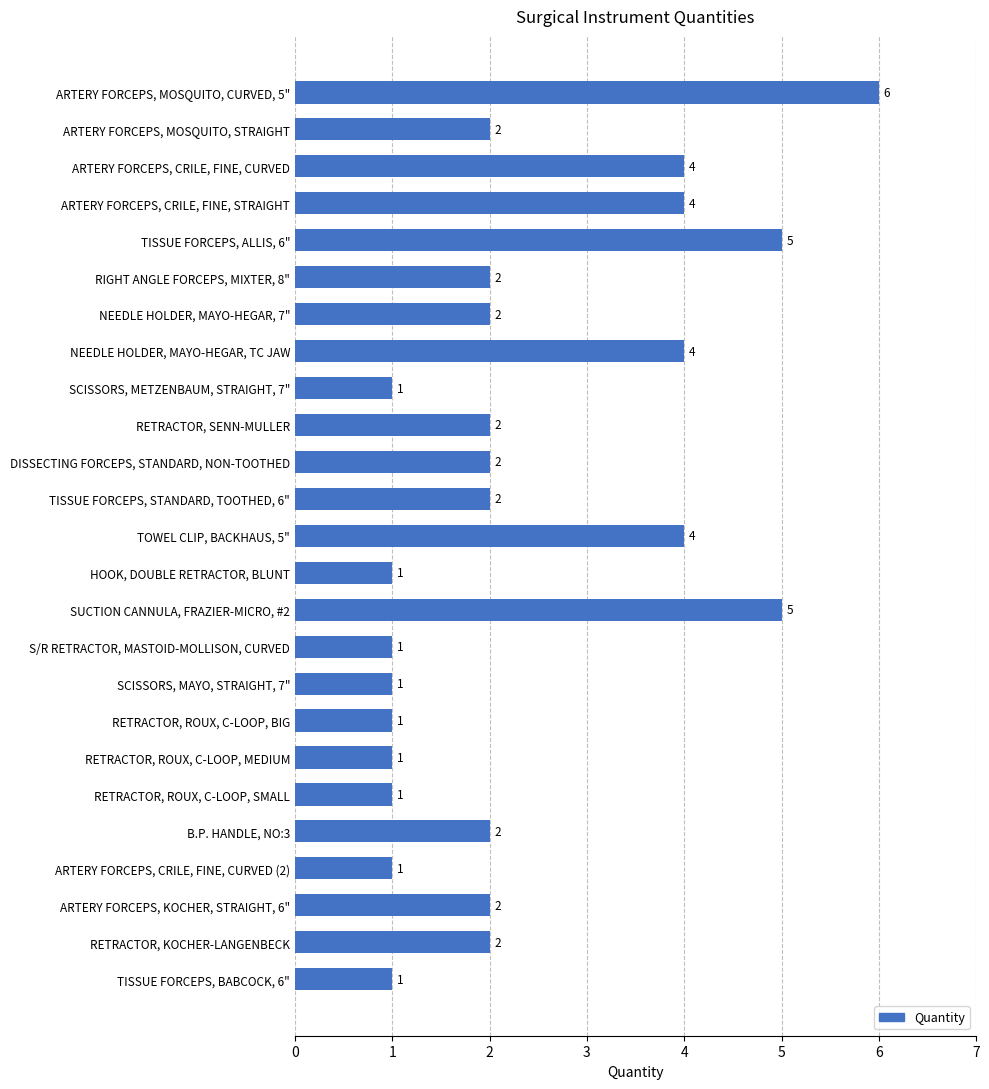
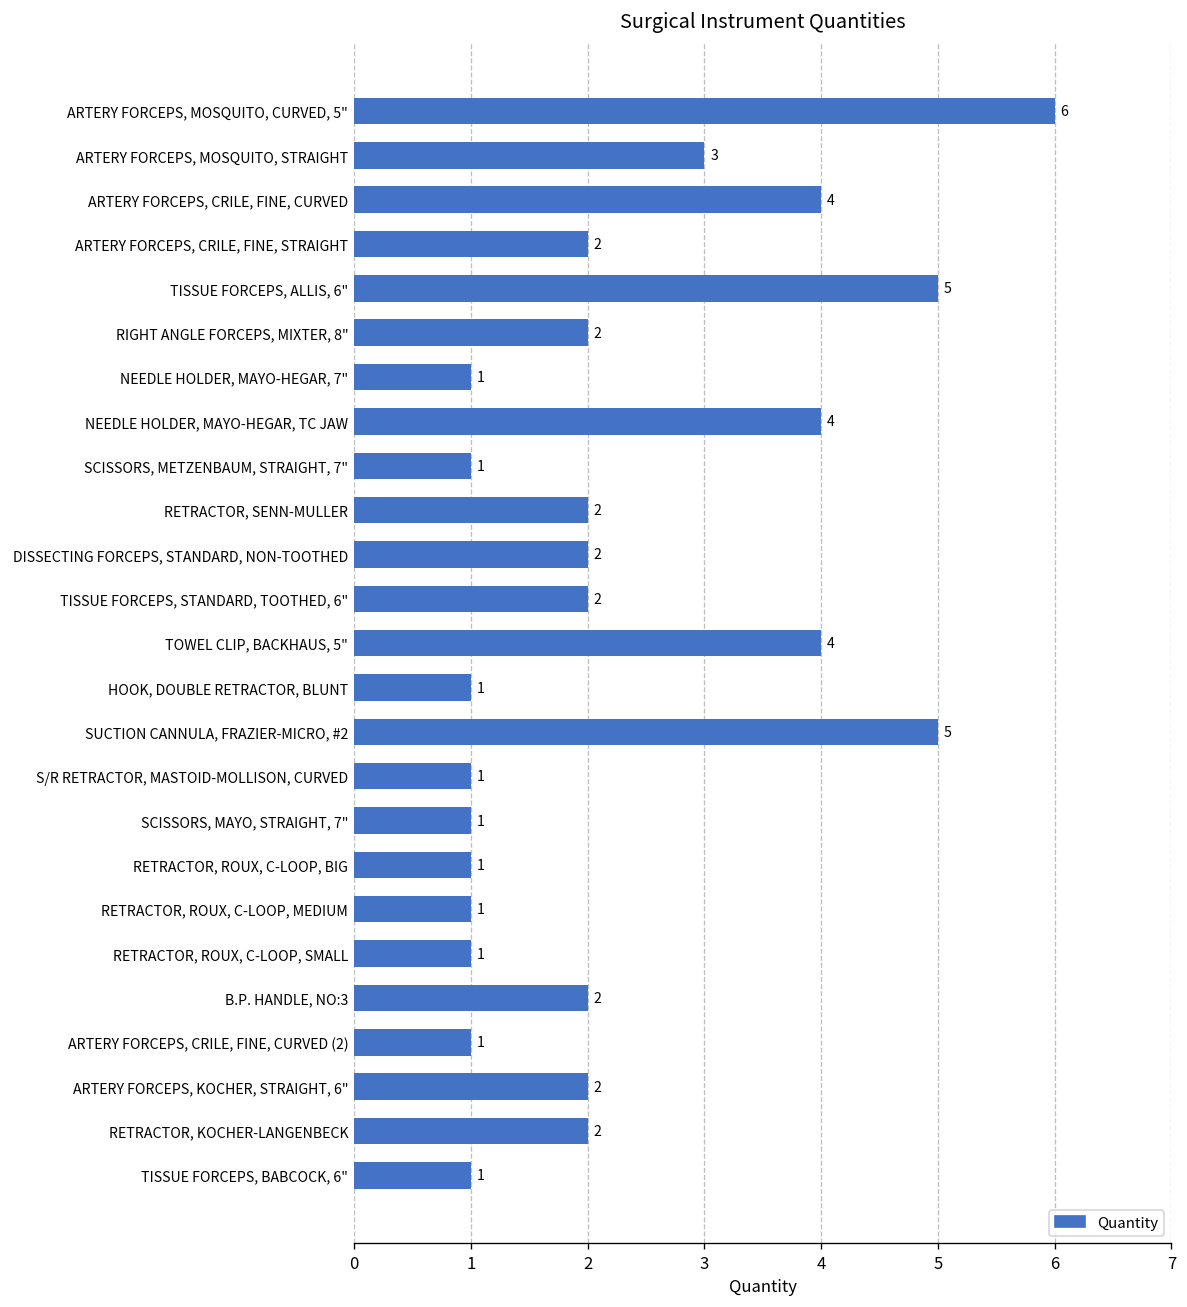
ARTERY FORCEPS, MOSQUITO, STRAIGHT: 2 -> 3
ARTERY FORCEPS, CRILE, FINE, STRAIGHT: 4 -> 2
NEEDLE HOLDER, MAYO-HEGAR, 7": 2 -> 1
